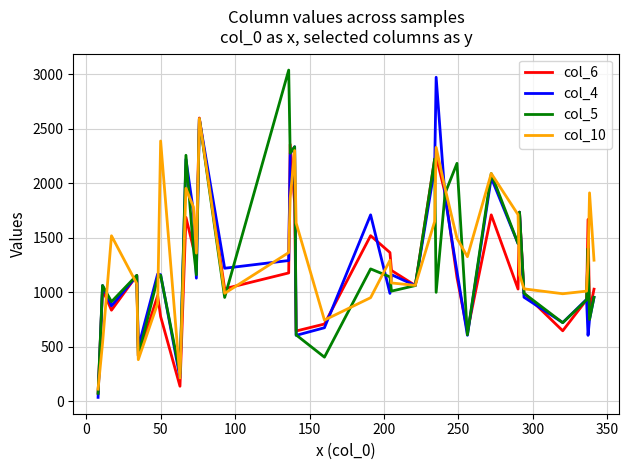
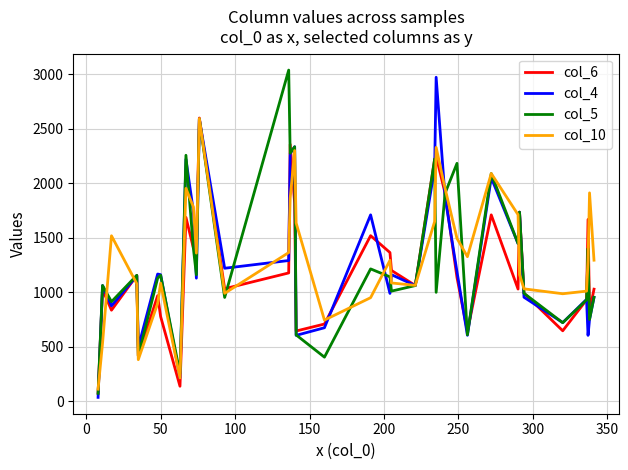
col_10, 50: 2390 -> 1080
